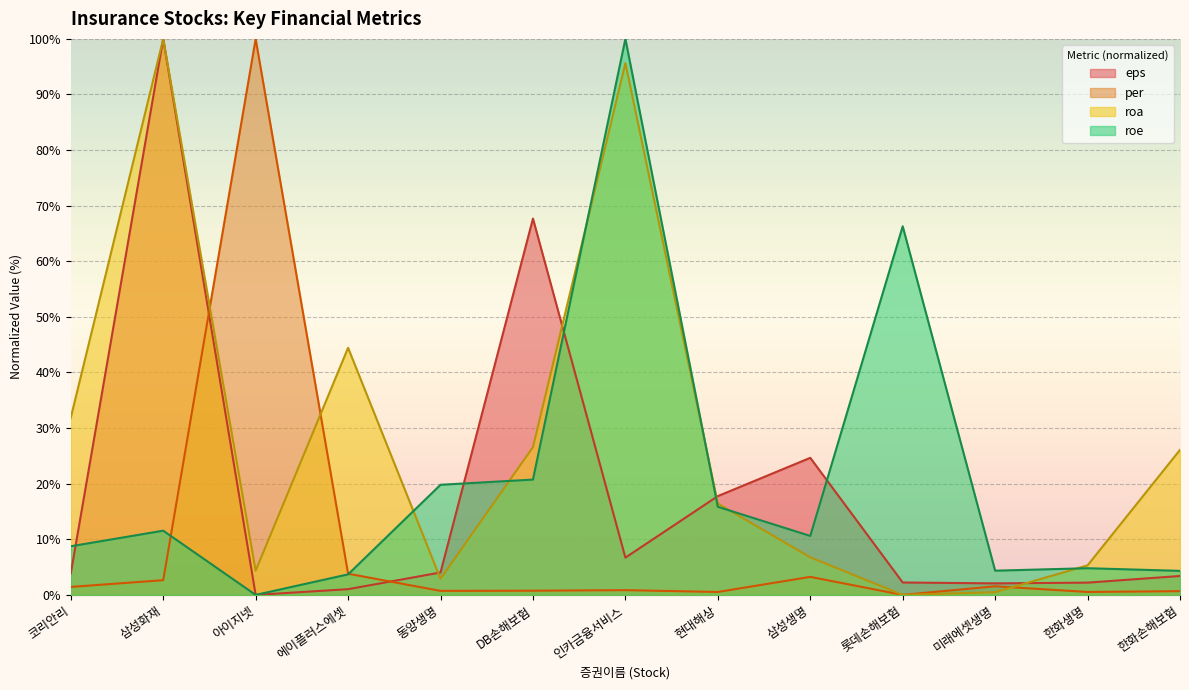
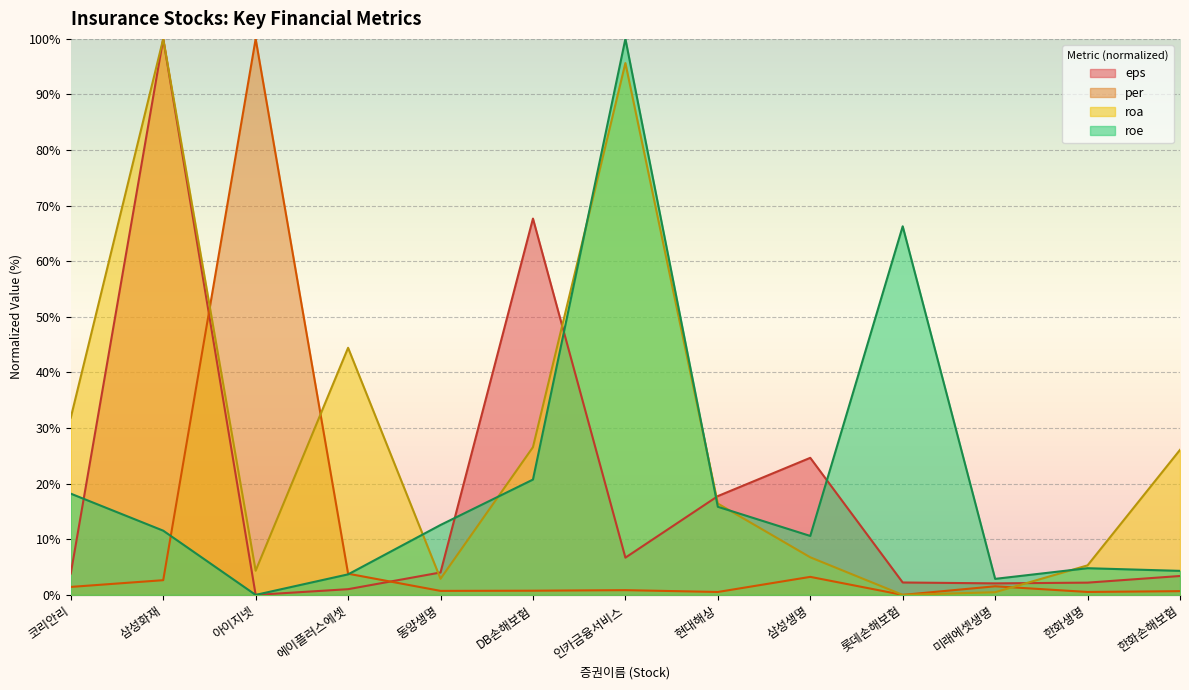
roe, 코리안리: 9% -> 18%
roe, 동양생명: 20% -> 13%
roe, 미래에셋생명: 4% -> 3%
